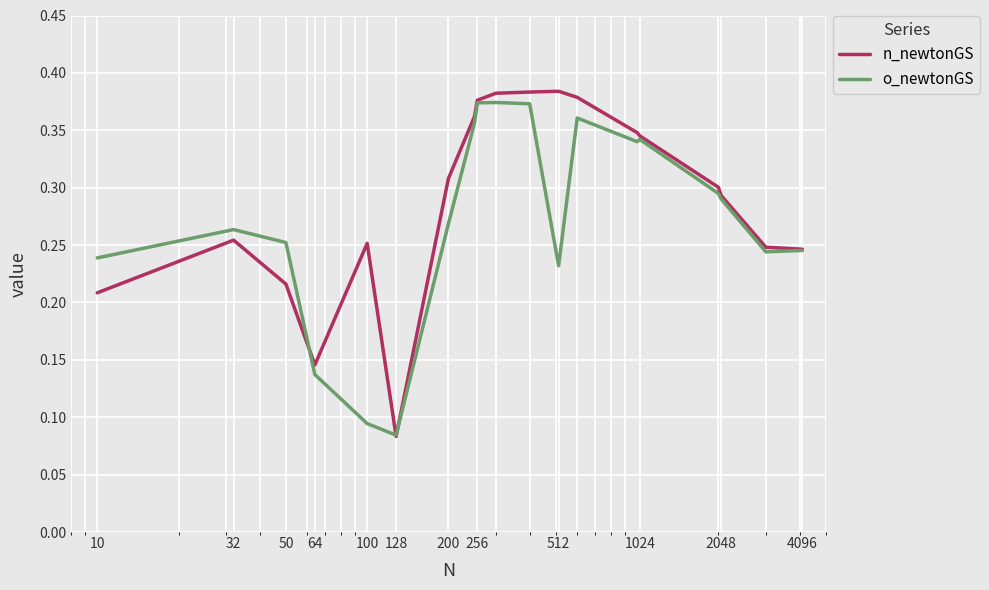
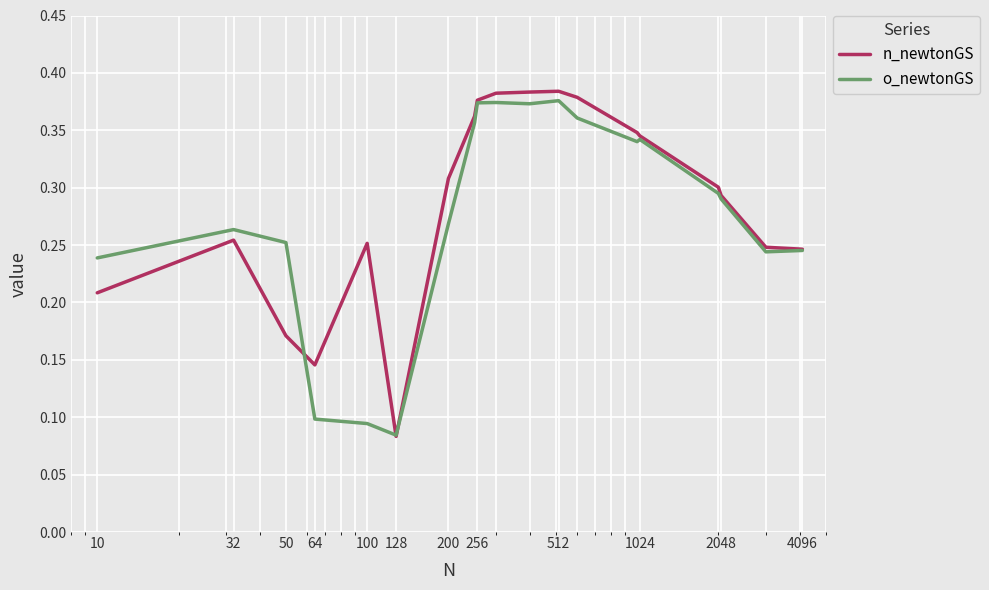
n_newtonGS, 50: 0.216 -> 0.171
o_newtonGS, 64: 0.137 -> 0.098
o_newtonGS, 512: 0.232 -> 0.376
